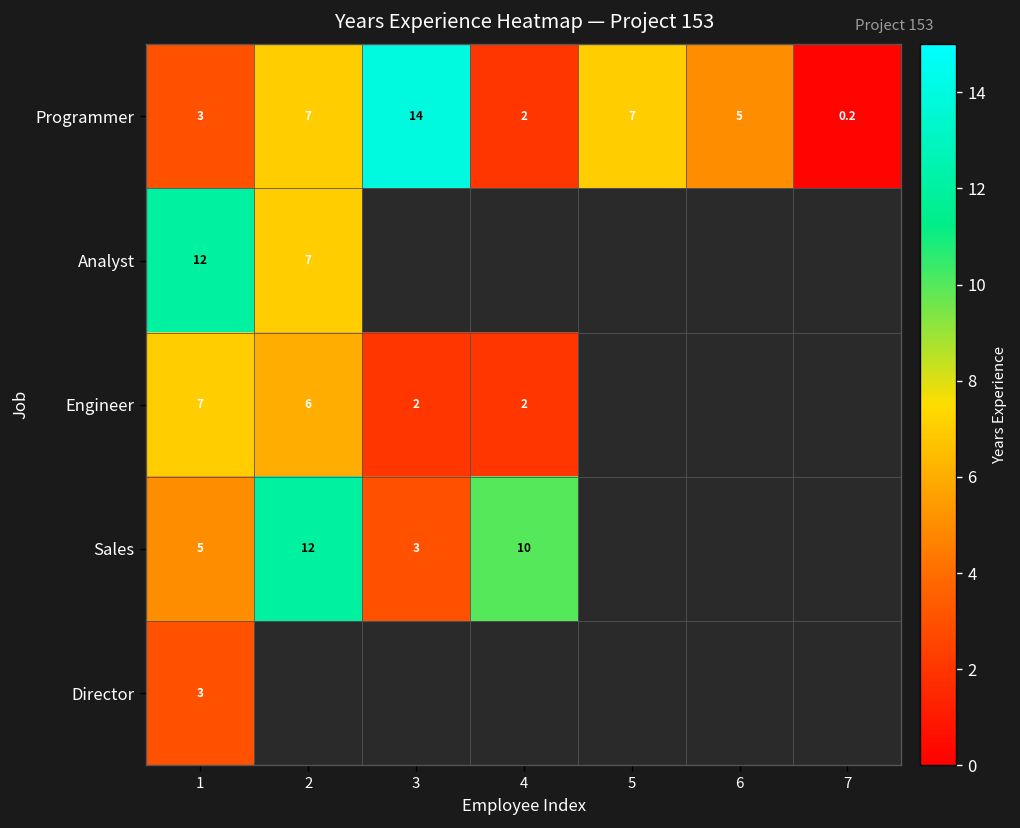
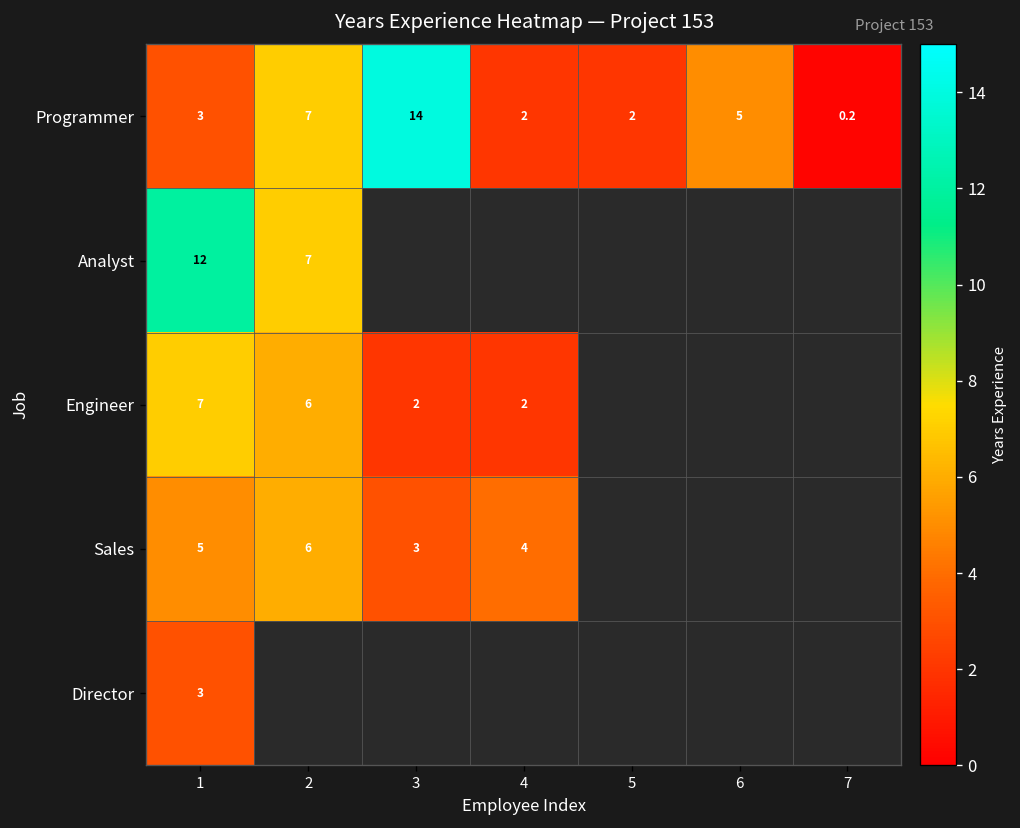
Programmer, 5: 7 -> 2
Sales, 2: 12 -> 6
Sales, 4: 10 -> 4
